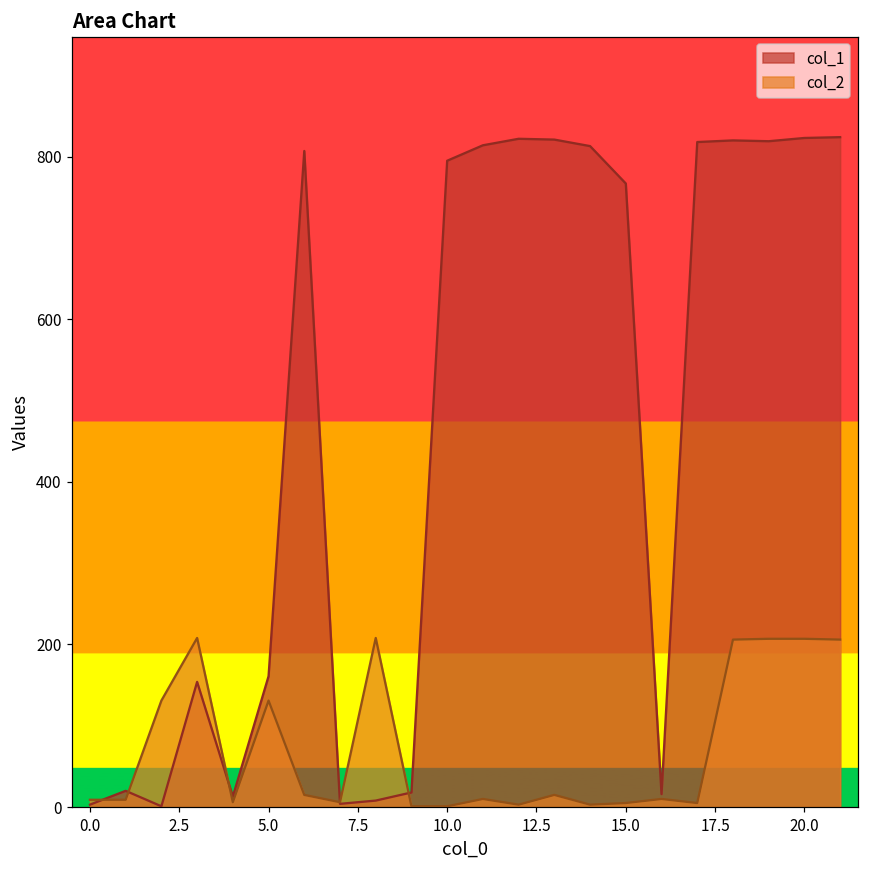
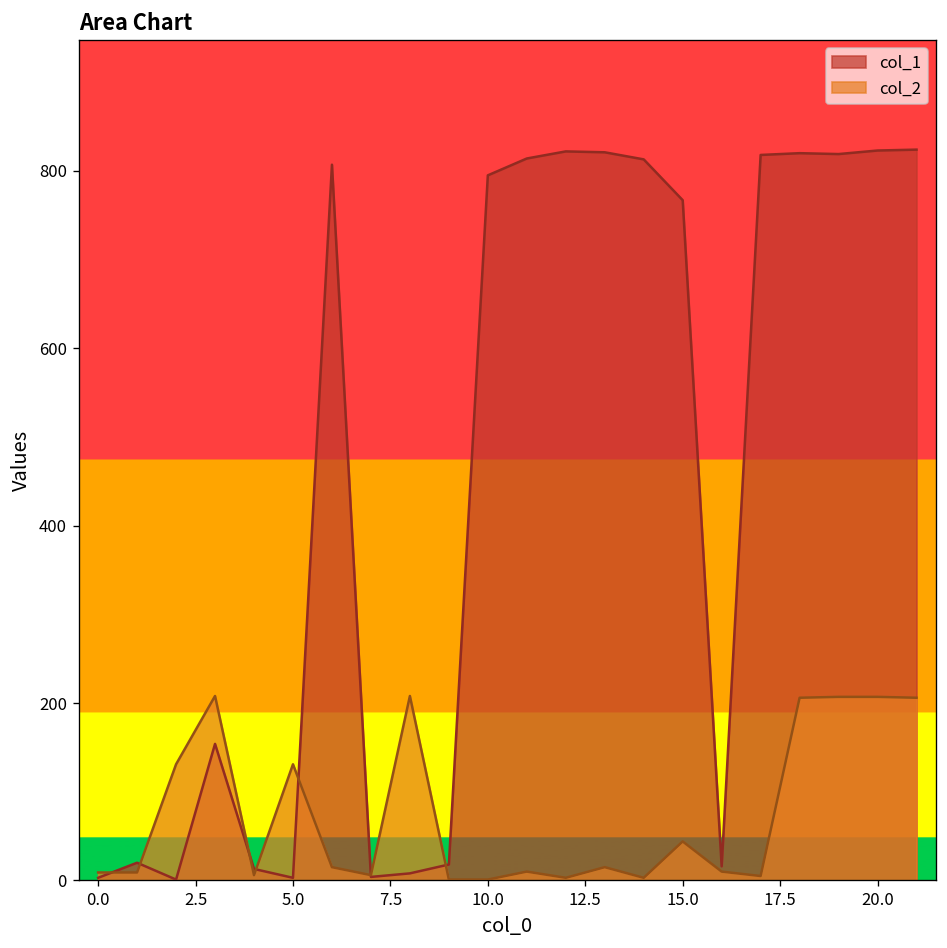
col_1, 5.0: 160 -> 0
col_2, 15.0: 10 -> 40
